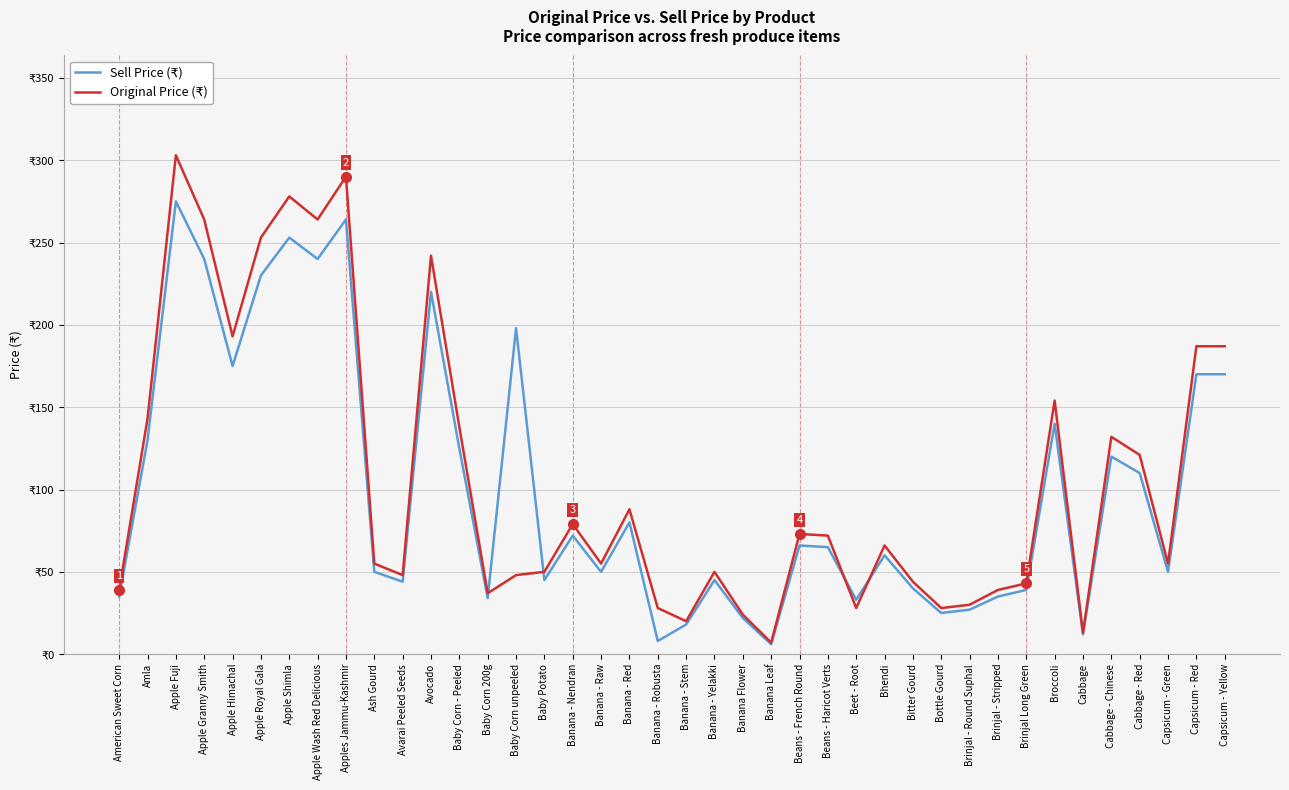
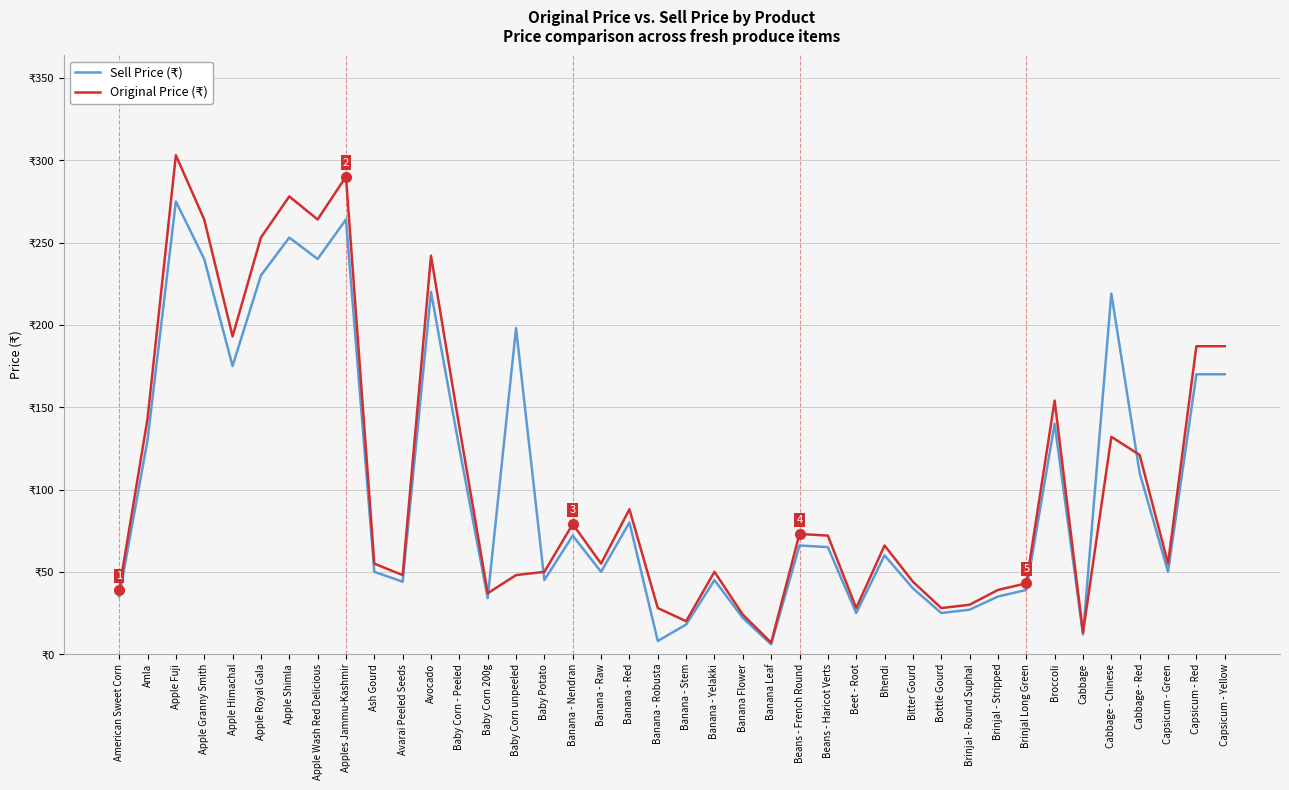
Sell Price (₹), Beet - Root: ₹33 -> ₹25
Sell Price (₹), Cabbage - Chinese: ₹120 -> ₹219
